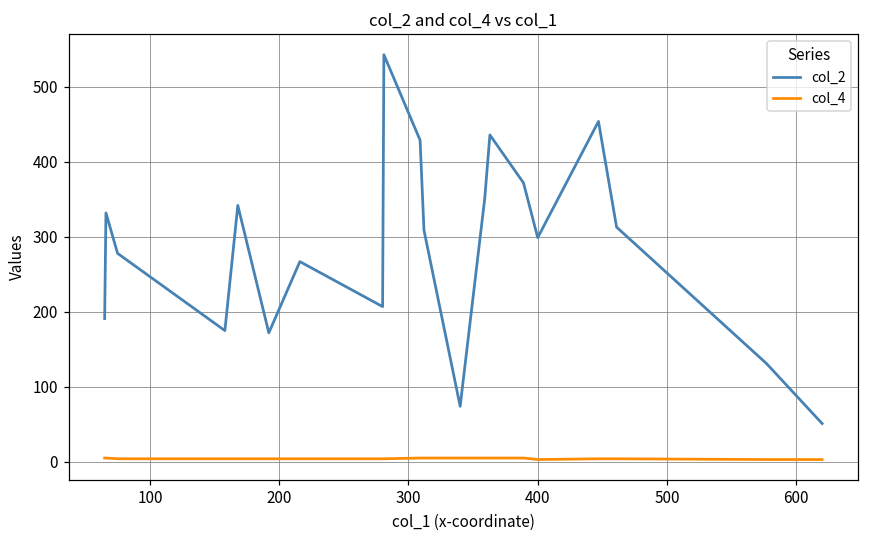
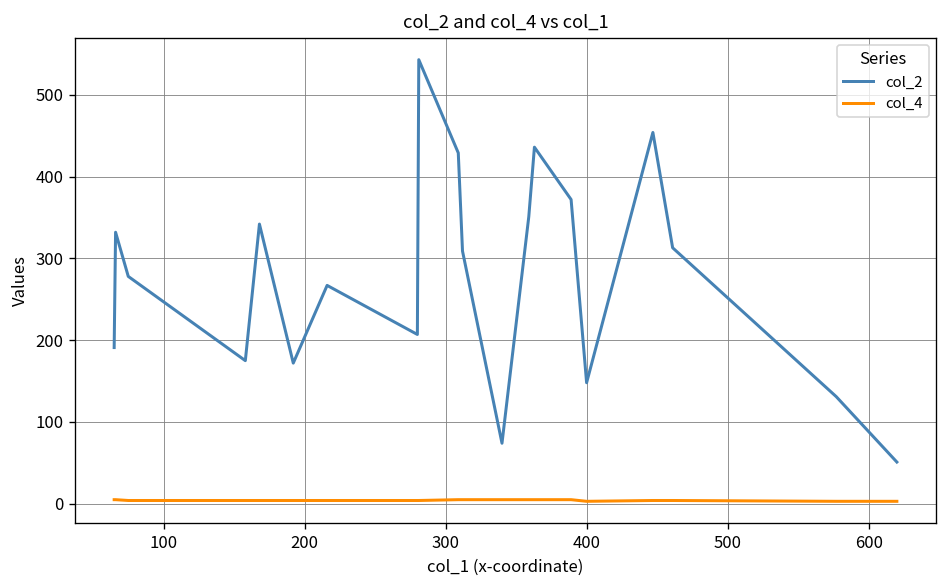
col_2, 400: 300 -> 150
